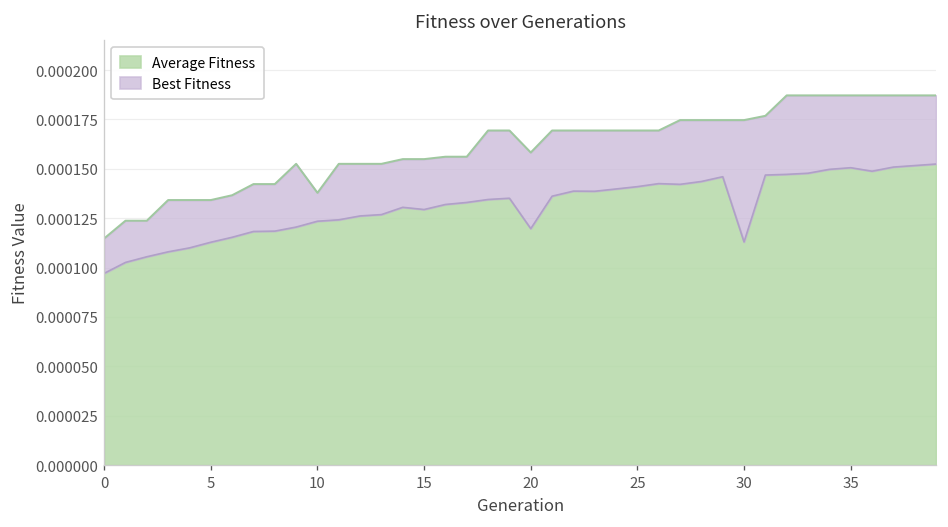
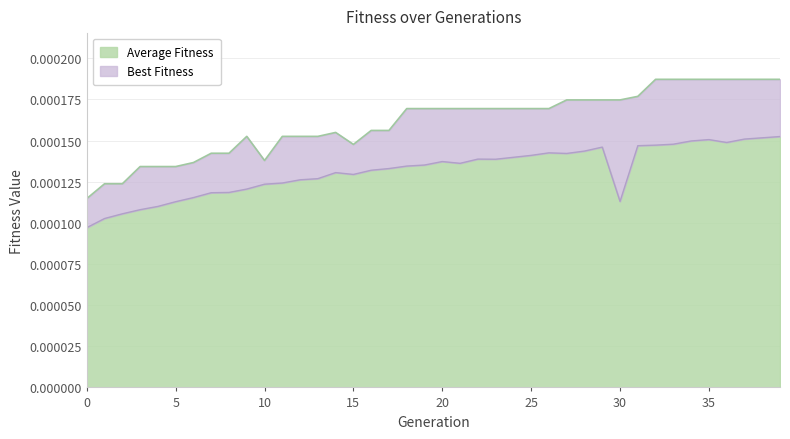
Best Fitness, 15: 0.000155 -> 0.000148
Best Fitness, 20: 0.000158 -> 0.000169
Average Fitness, 20: 0.000120 -> 0.000137
